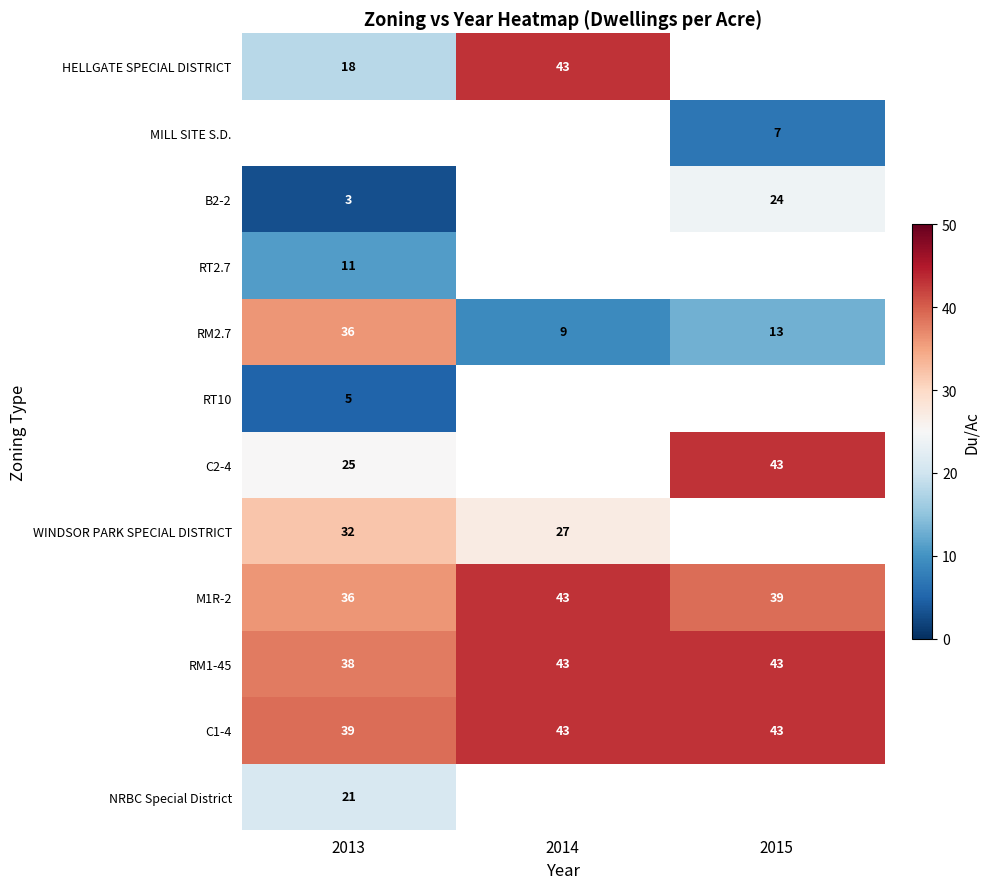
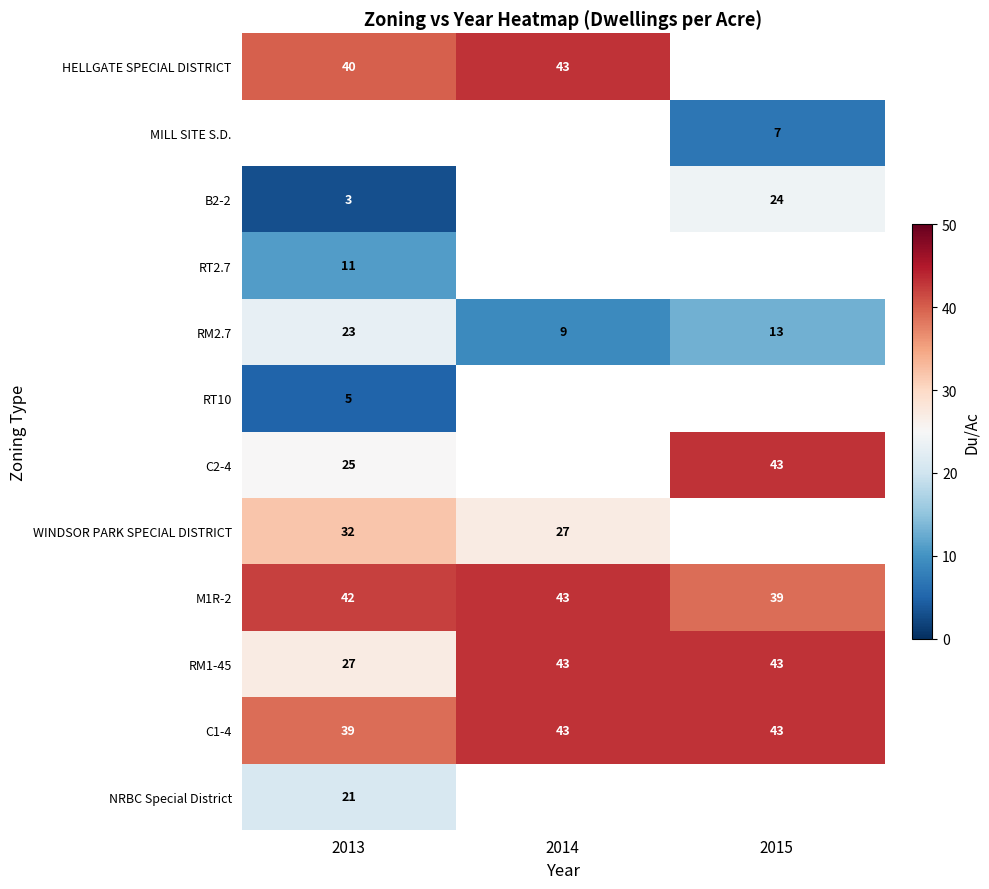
HELLGATE SPECIAL DISTRICT, 2013: 18 -> 40
RM2.7, 2013: 36 -> 23
M1R-2, 2013: 36 -> 42
RM1-45, 2013: 38 -> 27
